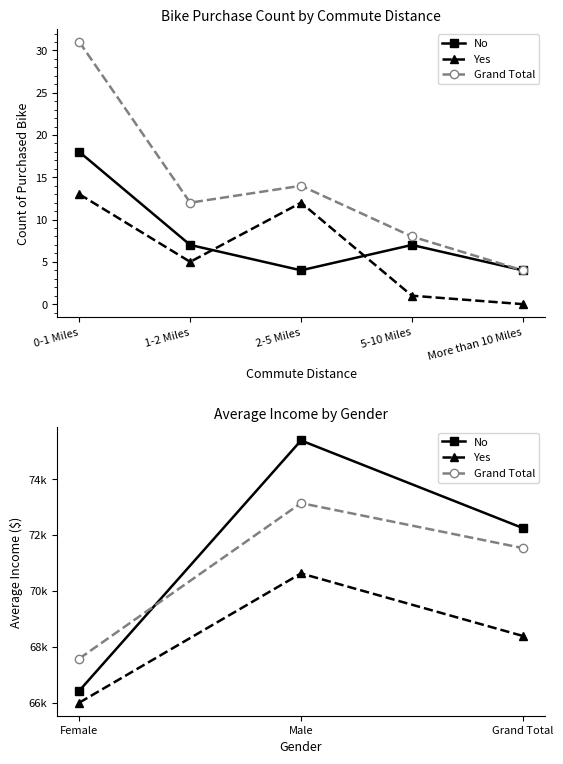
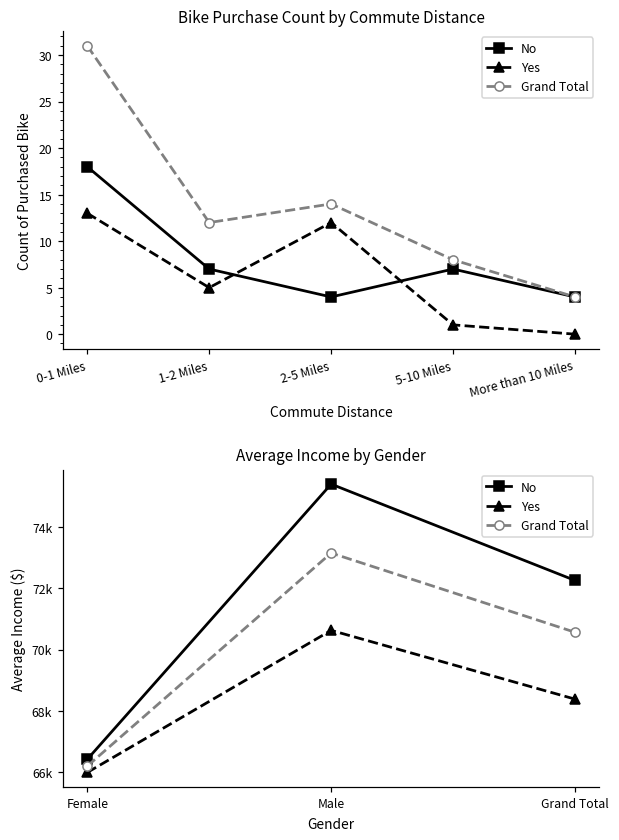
Average Income by Gender, Grand Total, Female: 67600 -> 66200
Average Income by Gender, Grand Total, Grand Total: 71500 -> 70600
